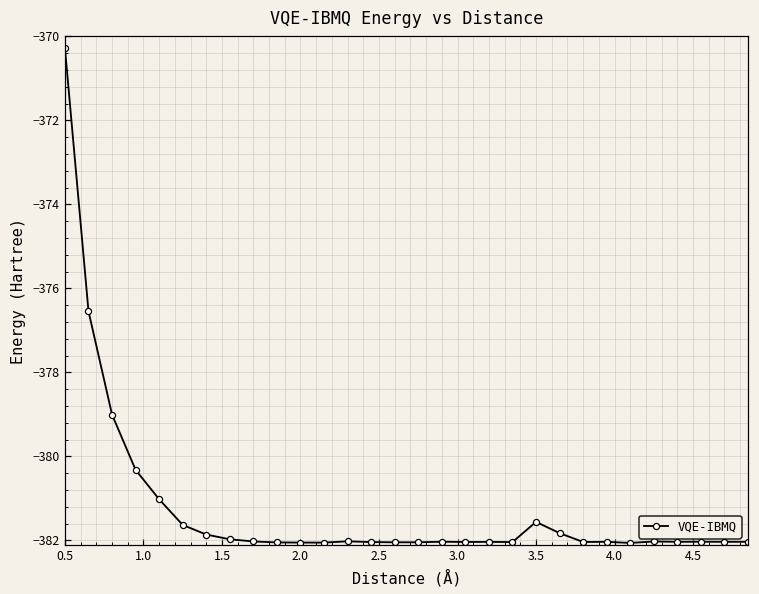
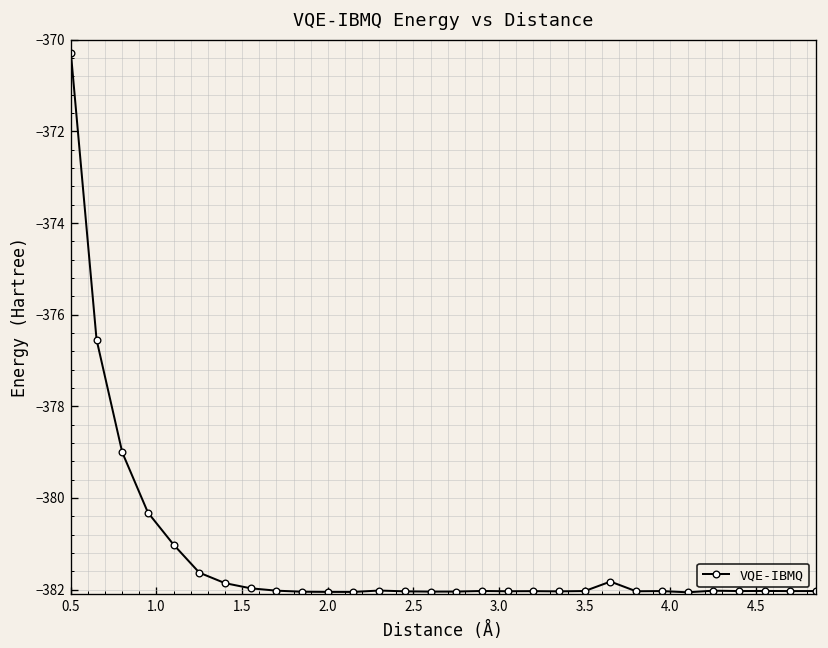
3.5: -381.6 -> -382.0
